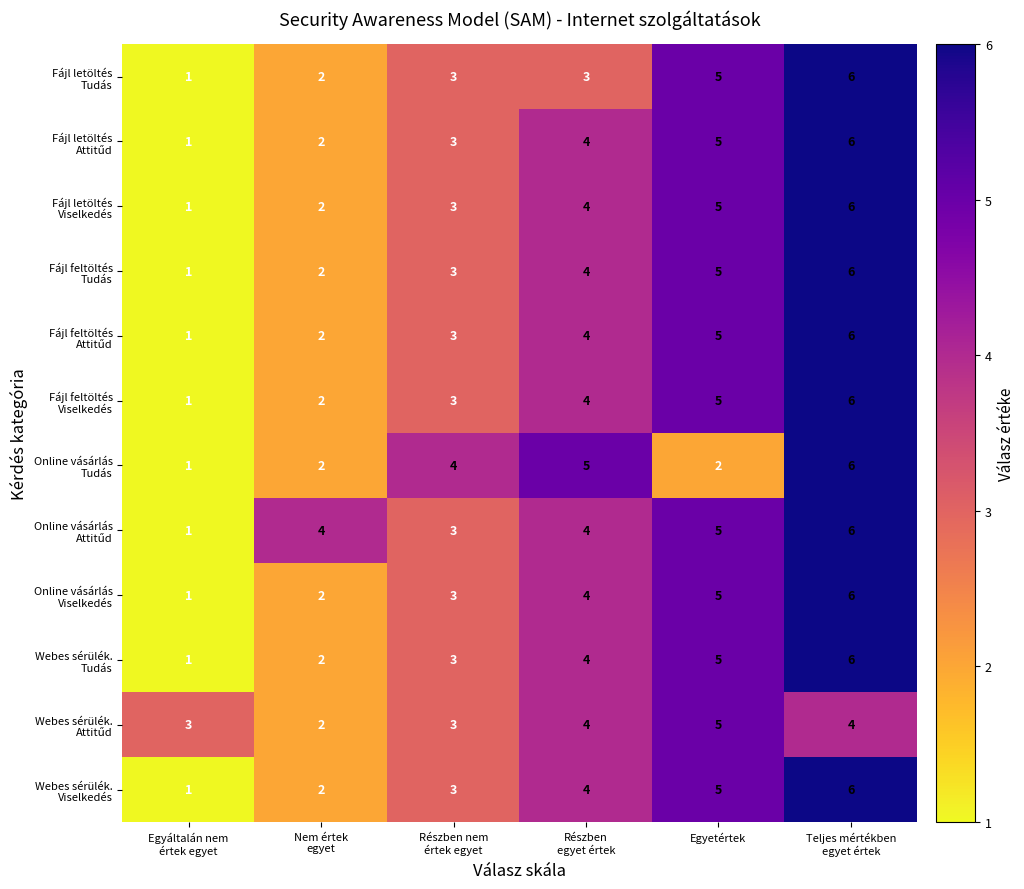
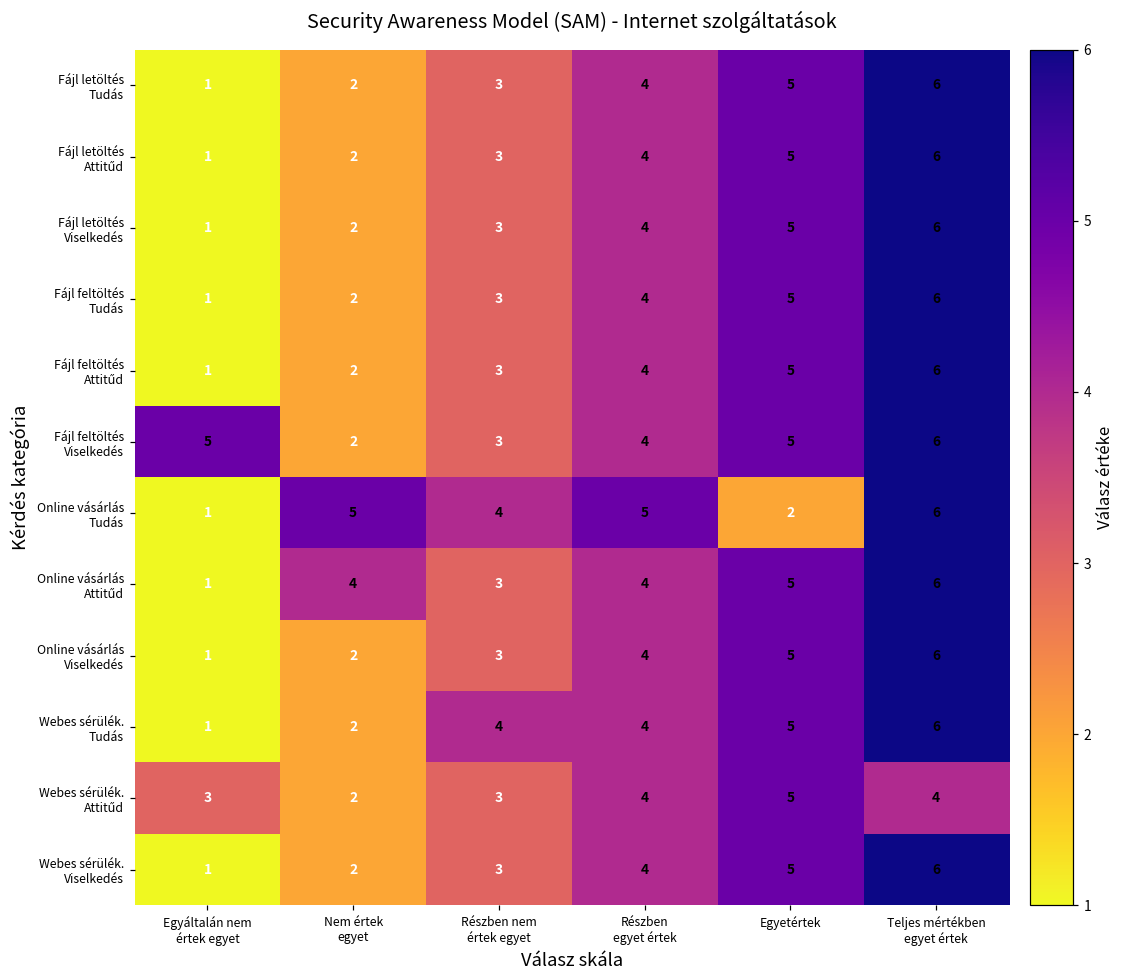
Fájl letöltés Tudás, Részben egyet értek: 3 -> 4
Fájl feltöltés Viselkedés, Egyáltalán nem értek egyet: 1 -> 5
Online vásárlás Tudás, Nem értek egyet: 2 -> 5
Webes sérülék. Tudás, Részben nem értek egyet: 3 -> 4
